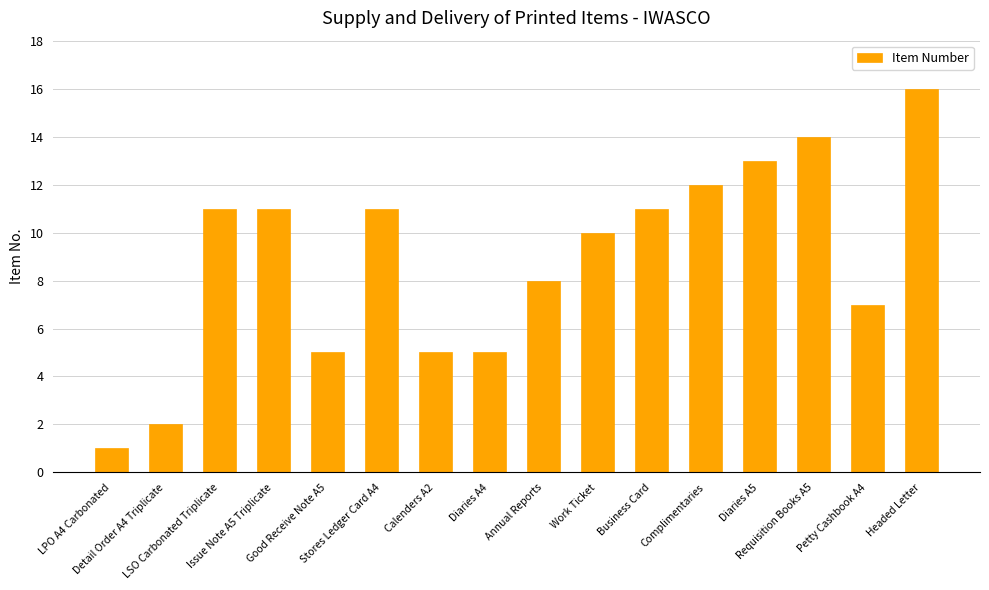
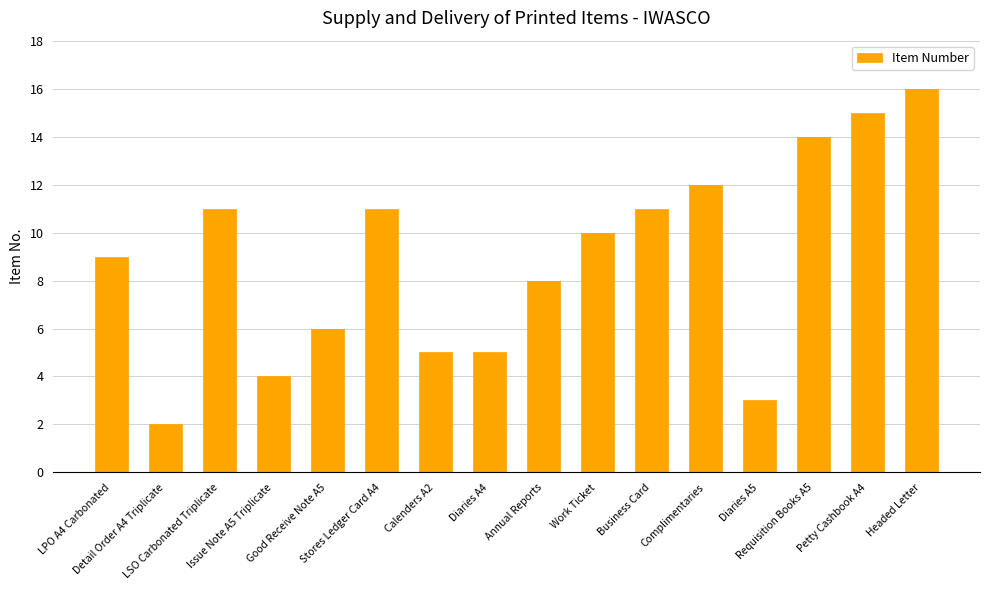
LPO A4 Carbonated: 1 -> 9
Issue Note A5 Triplicate: 11 -> 4
Good Receive Note A5: 5 -> 6
Diaries A5: 13 -> 3
Petty Cashbook A4: 7 -> 15
